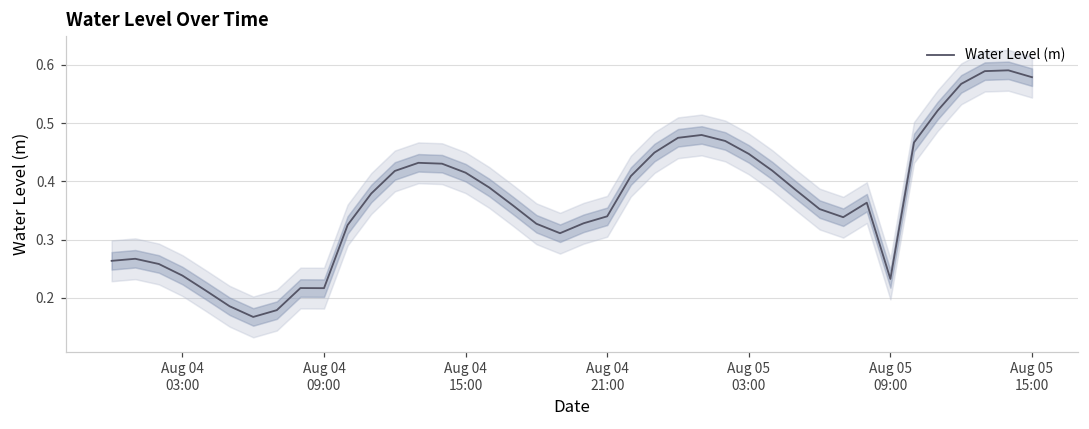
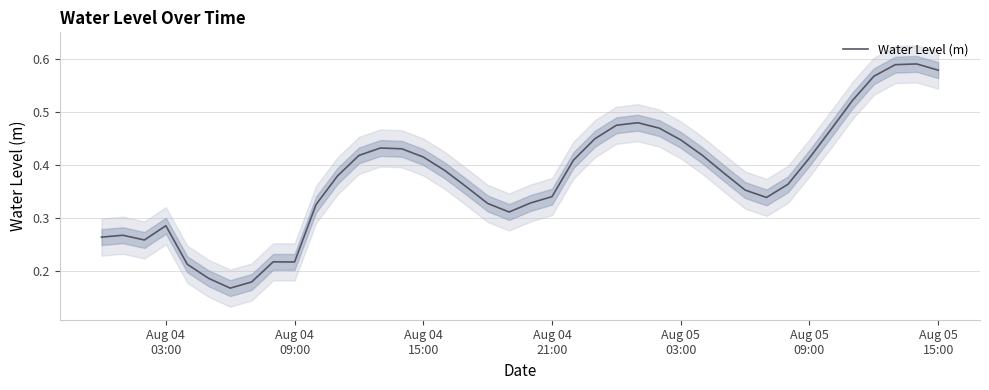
Water Level (m), Aug 04 03:00: 0.24 -> 0.28
Water Level (m), Aug 05 09:00: 0.23 -> 0.41
